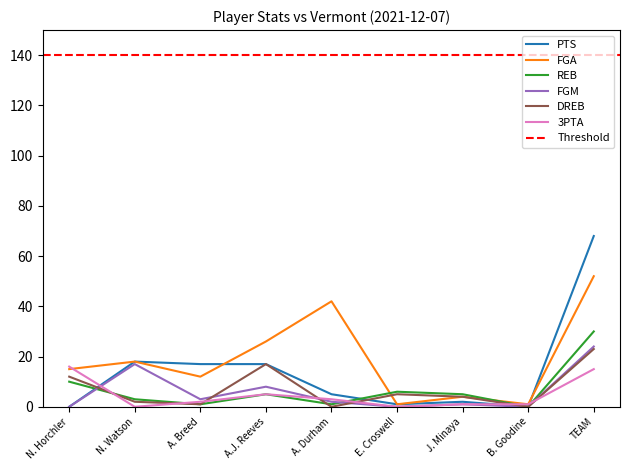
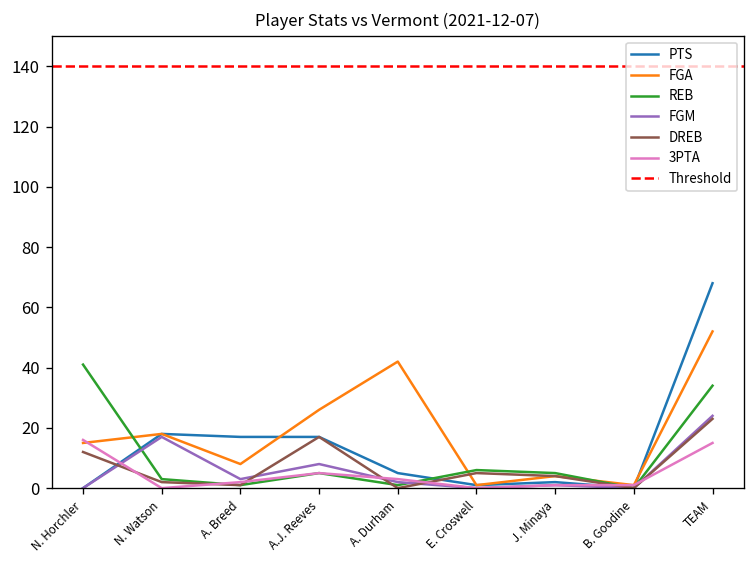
REB, N. Horchler: 10 -> 41
FGA, A. Breed: 12 -> 8
REB, TEAM: 30 -> 34
